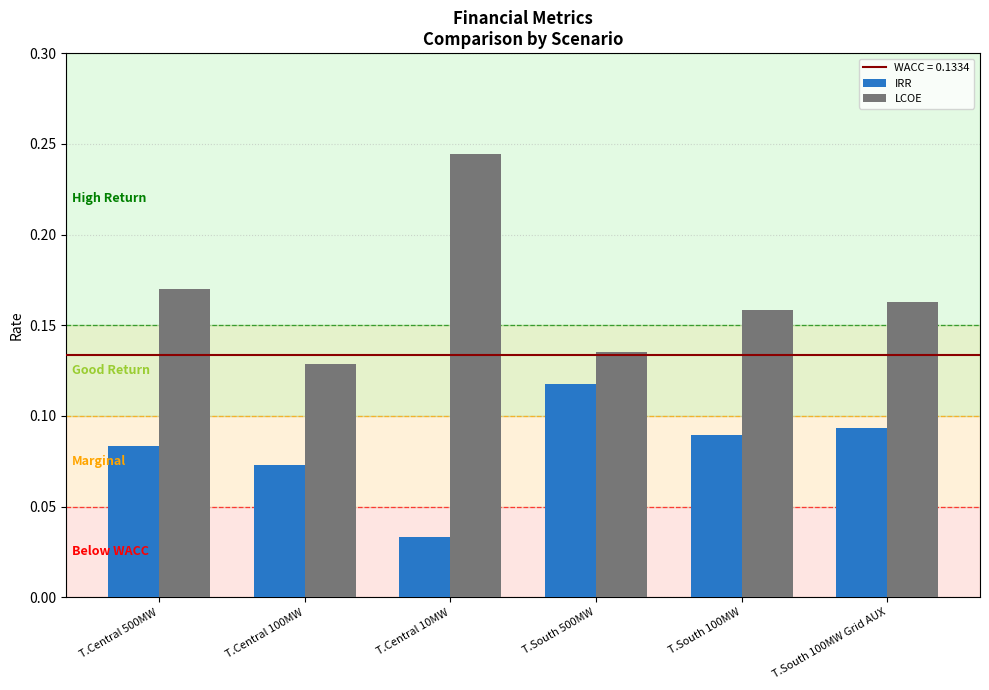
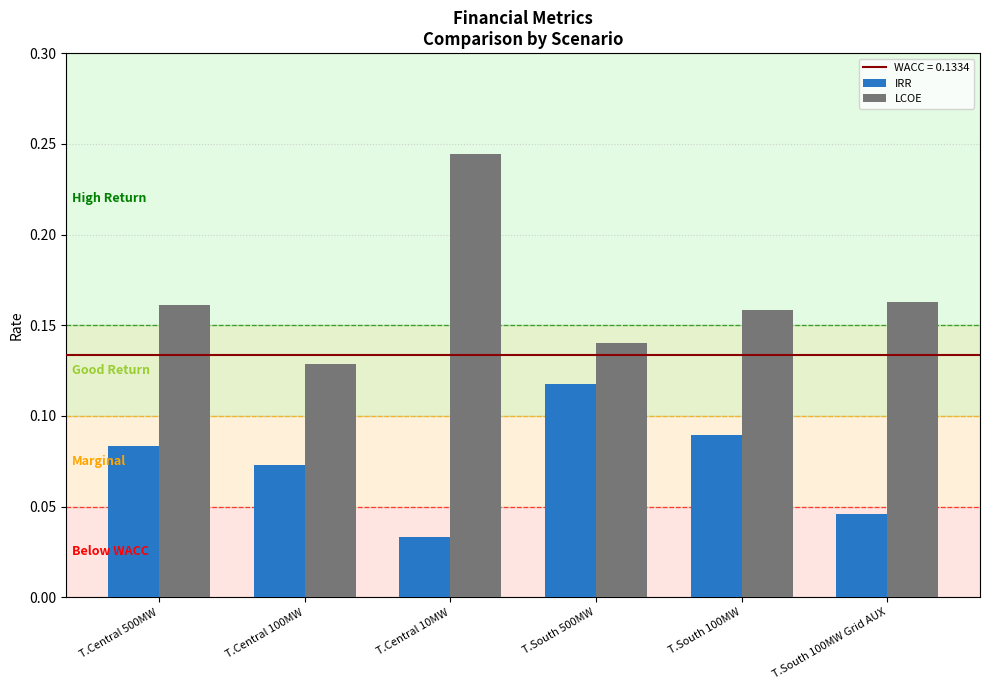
LCOE, T.Central 500MW: 0.170 -> 0.161
LCOE, T.South 500MW: 0.135 -> 0.140
IRR, T.South 100MW Grid AUX: 0.093 -> 0.046
